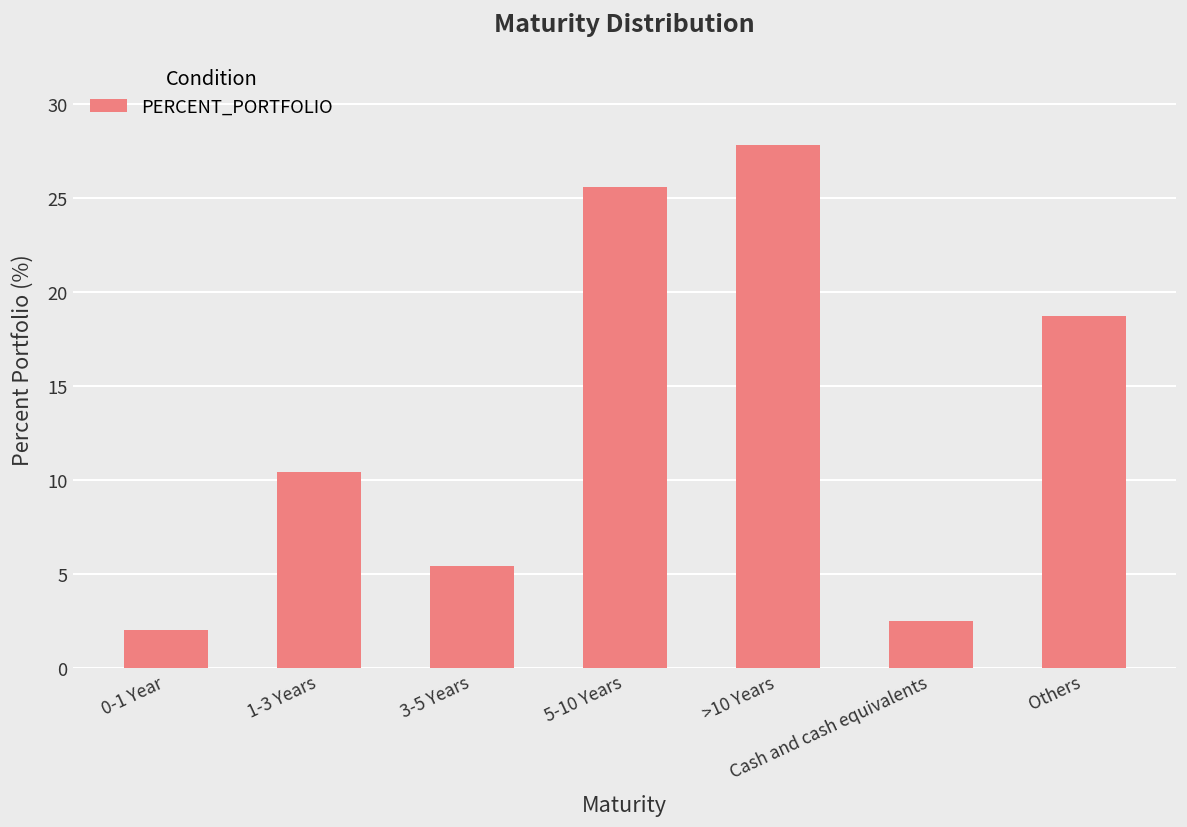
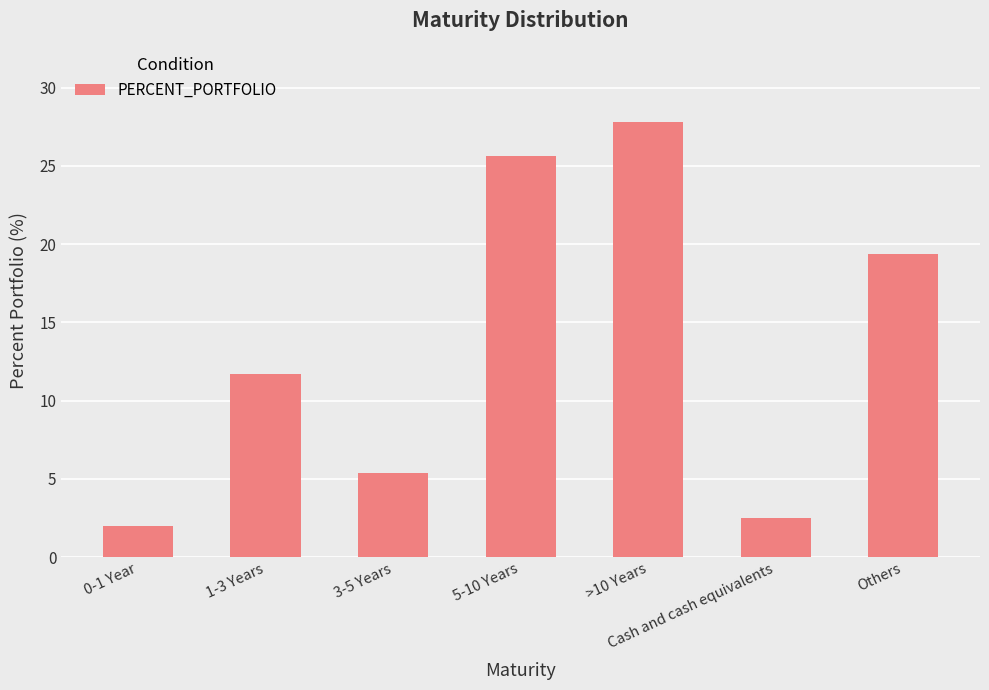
1-3 Years: 10.4 -> 11.7
Others: 18.7 -> 19.4
